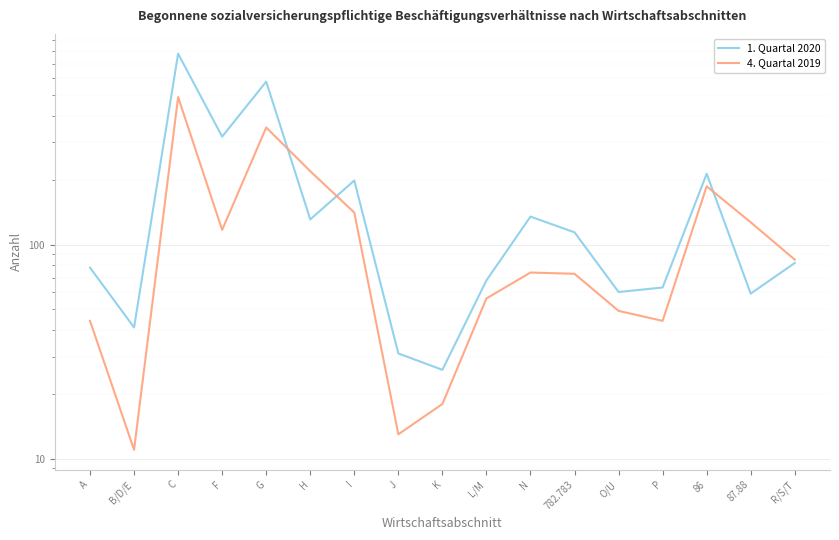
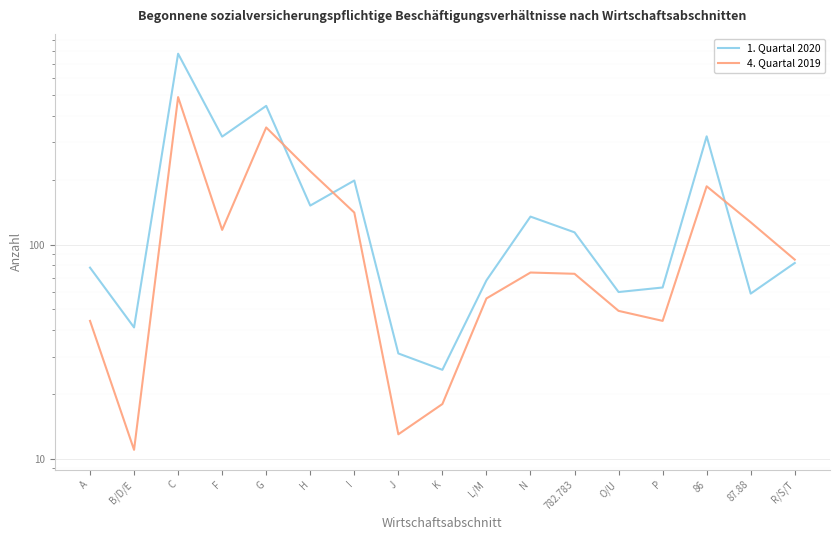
1. Quartal 2020, G: 580 -> 440
1. Quartal 2020, H: 130 -> 150
1. Quartal 2020, 86: 210 -> 320
